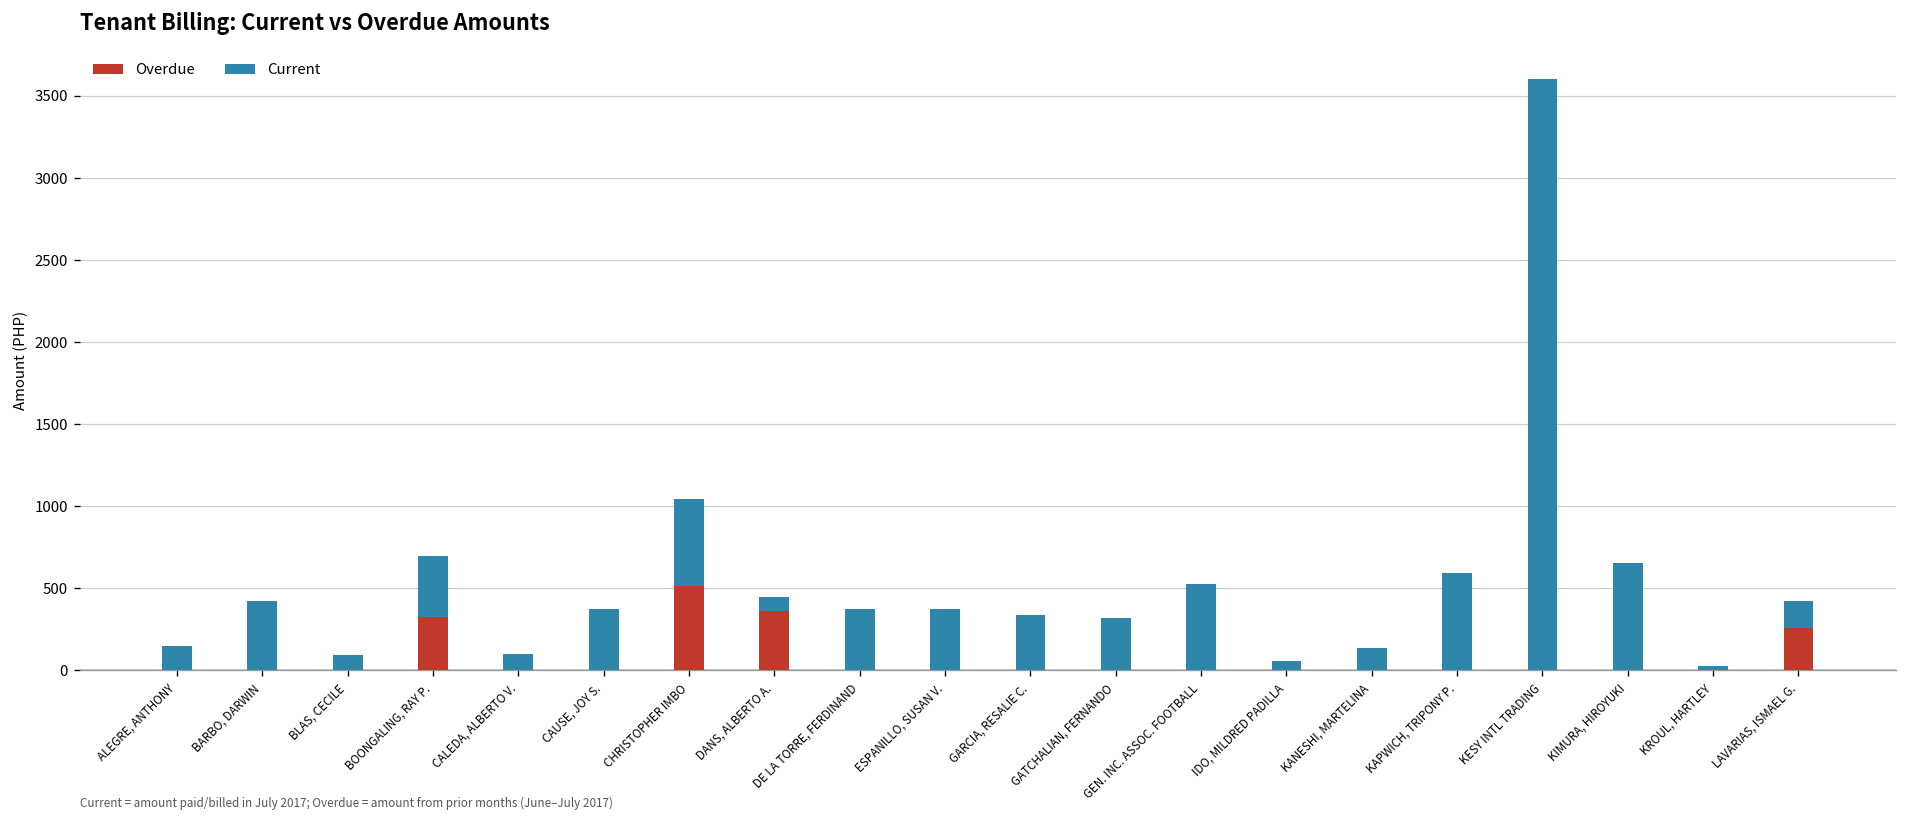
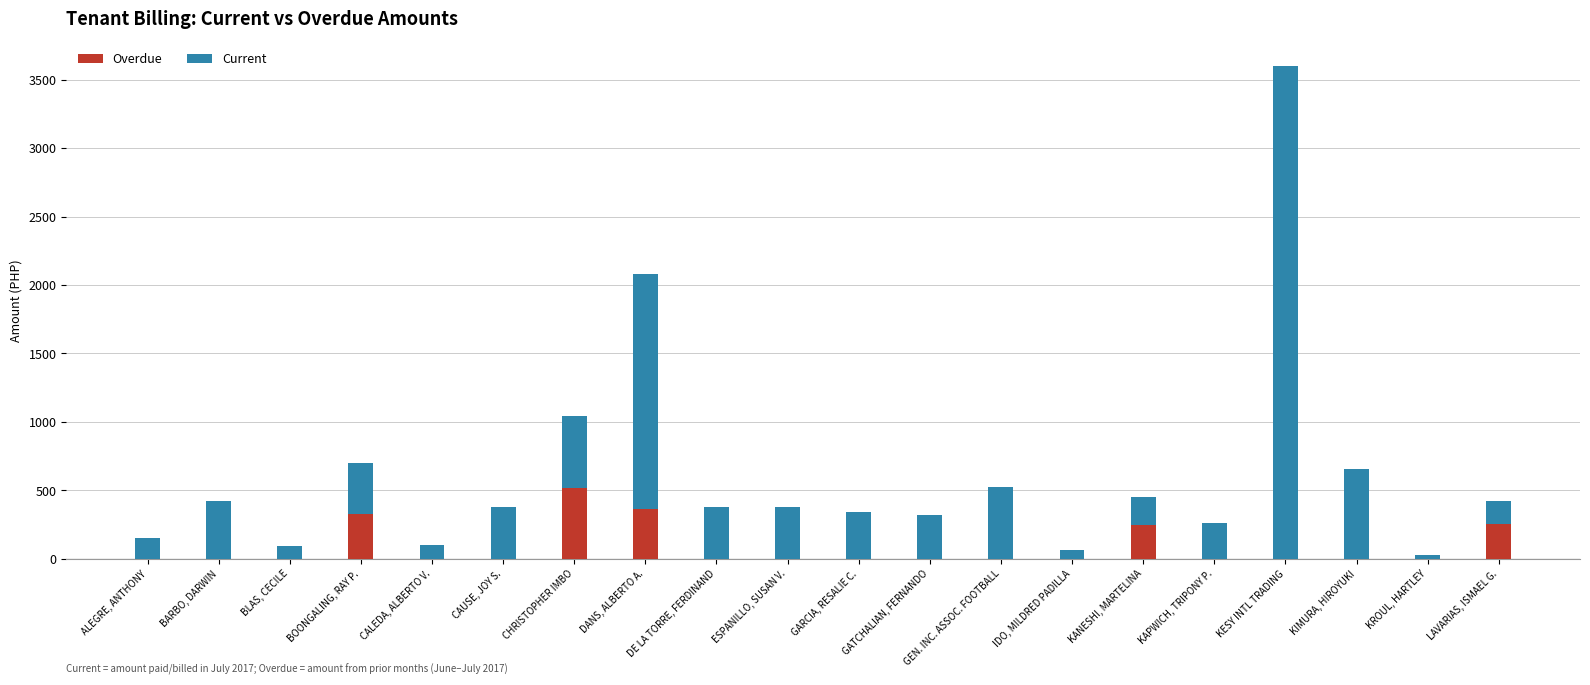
Current, DANS, ALBERTO A.: 80 -> 1710
Overdue, KANESHI, MARTELINA: 0 -> 250
Current, KANESHI, MARTELINA: 130 -> 200
Current, KAPWICH, TRIPONY P.: 590 -> 260
